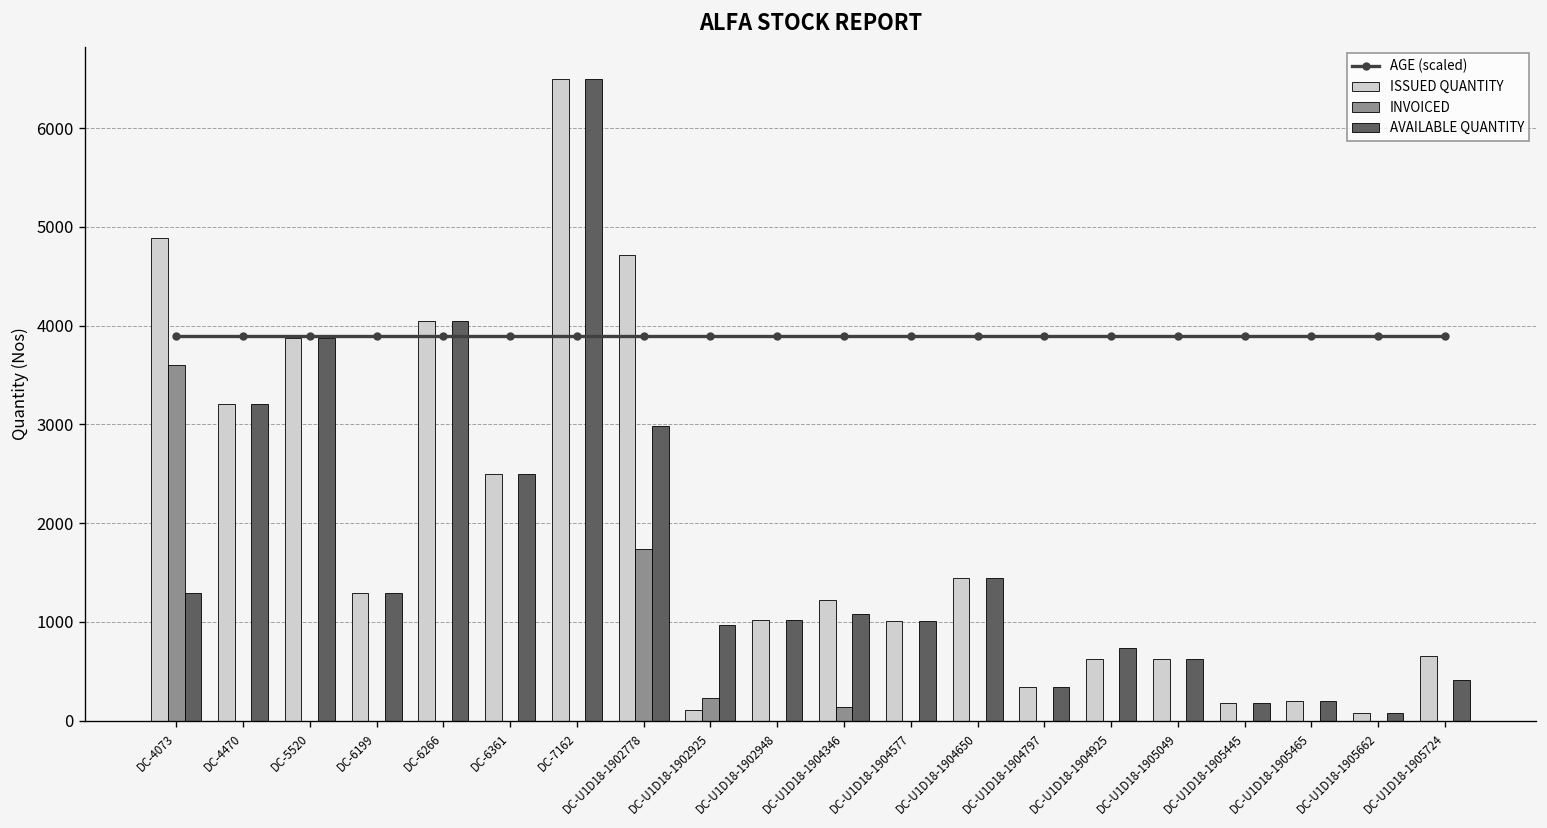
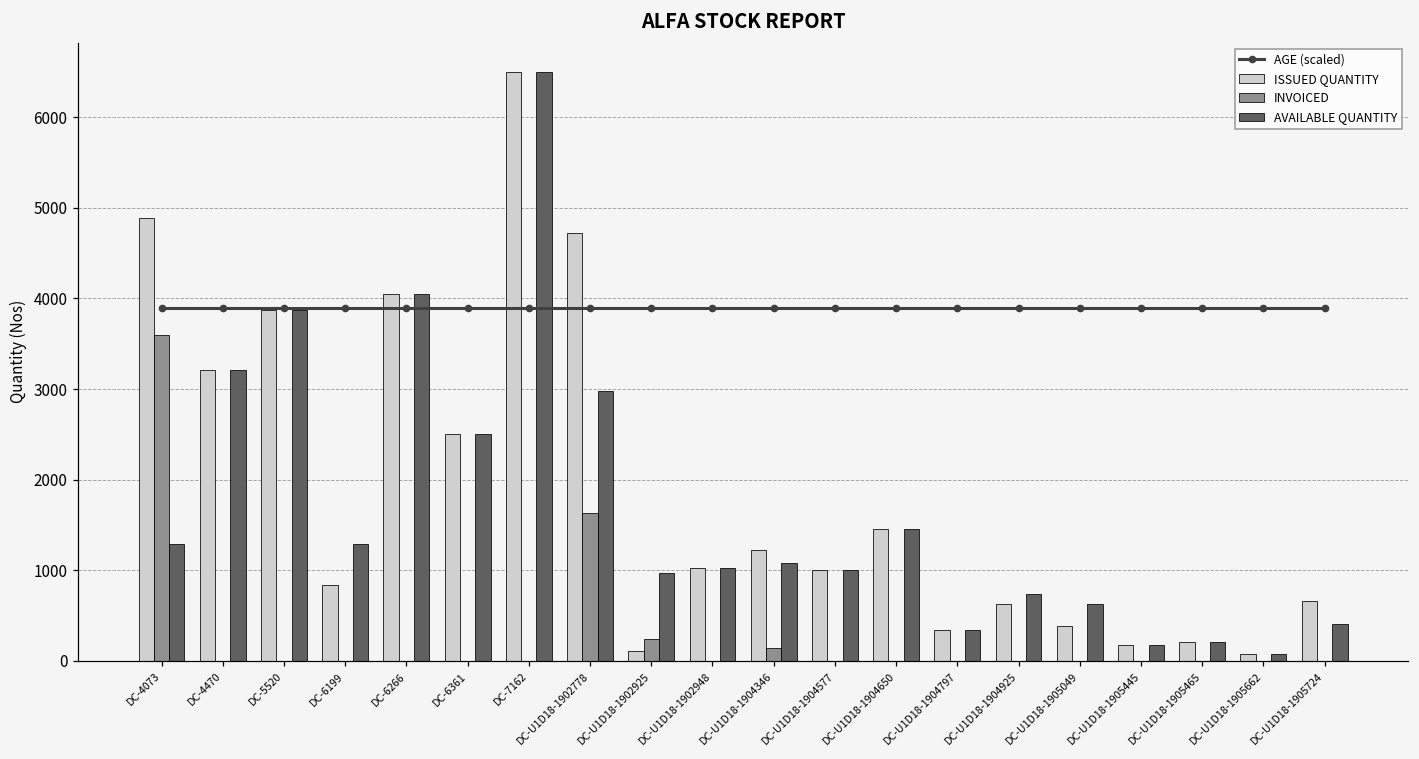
ISSUED QUANTITY, DC-6199: 1300 -> 800
INVOICED, DC-U1D18-1902778: 1700 -> 1600
ISSUED QUANTITY, DC-U1D18-1905049: 600 -> 400
